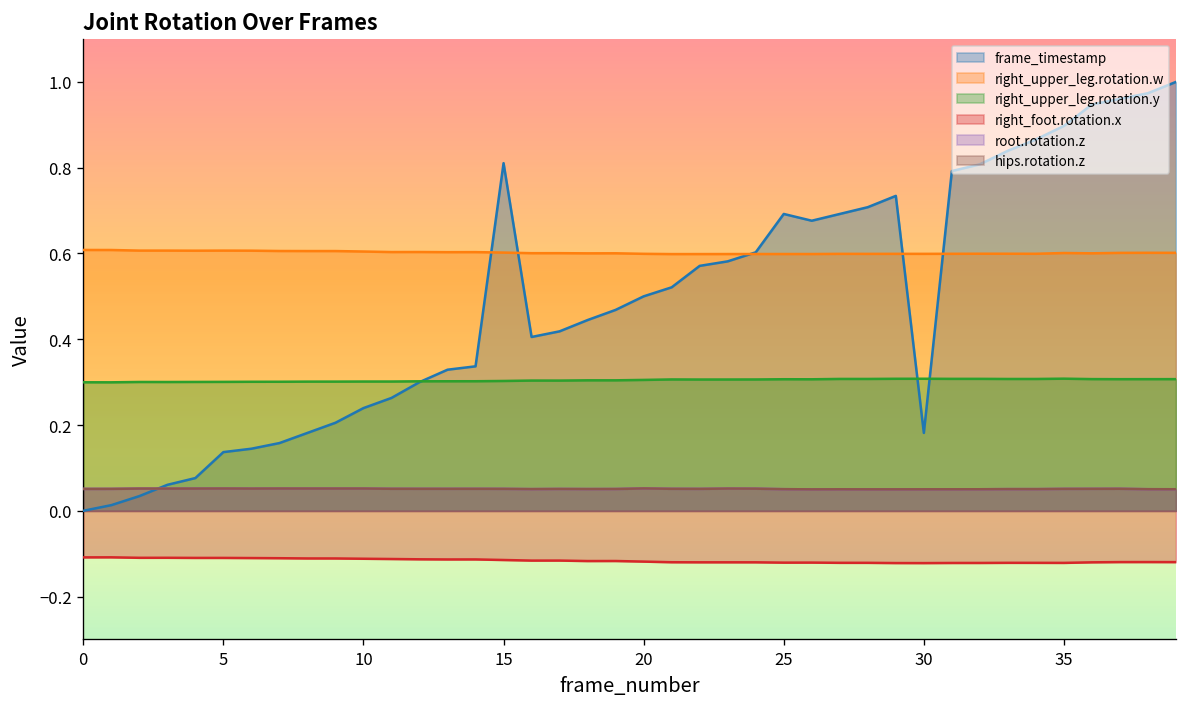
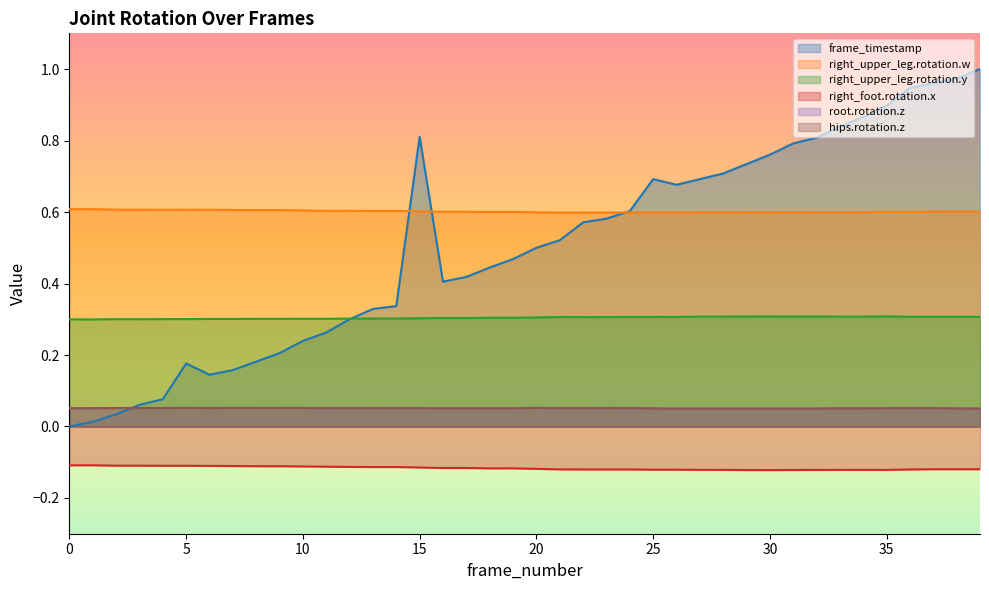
frame_timestamp, 5: 0.14 -> 0.18
frame_timestamp, 30: 0.18 -> 0.76
